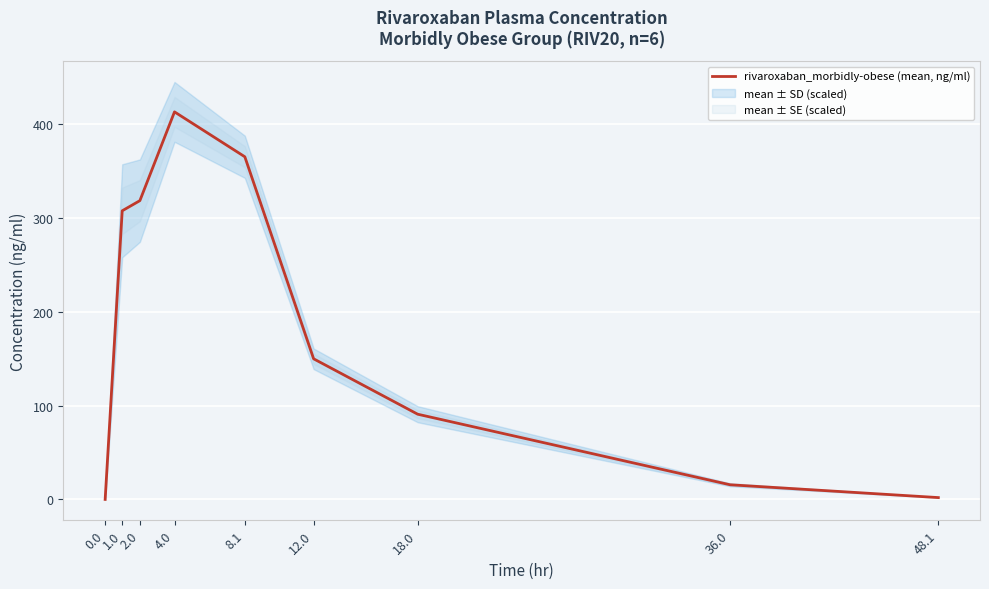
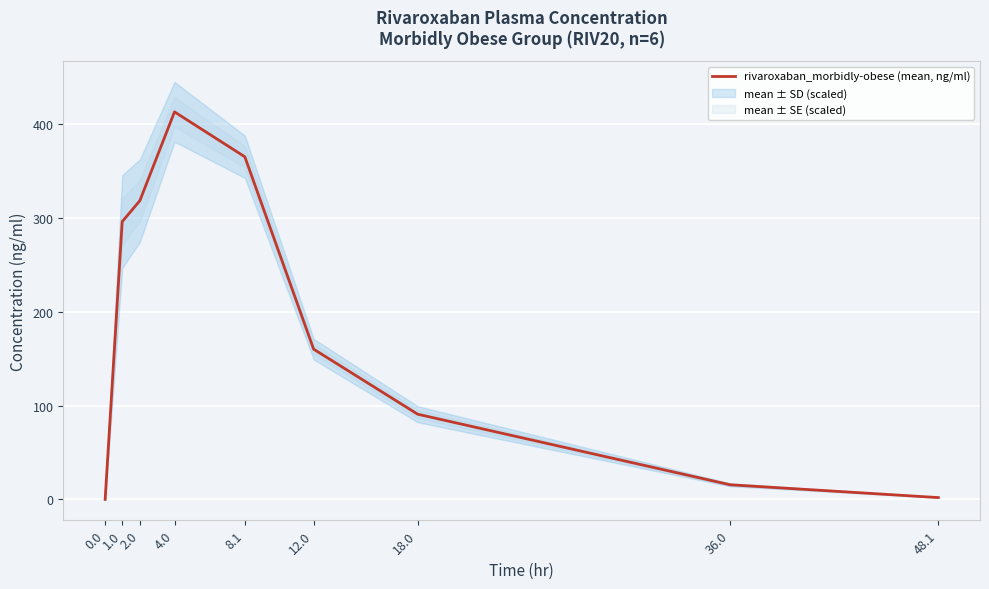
rivaroxaban_morbidly-obese (mean, ng/ml), 1.0: 310 -> 300
rivaroxaban_morbidly-obese (mean, ng/ml), 12.0: 150 -> 160
